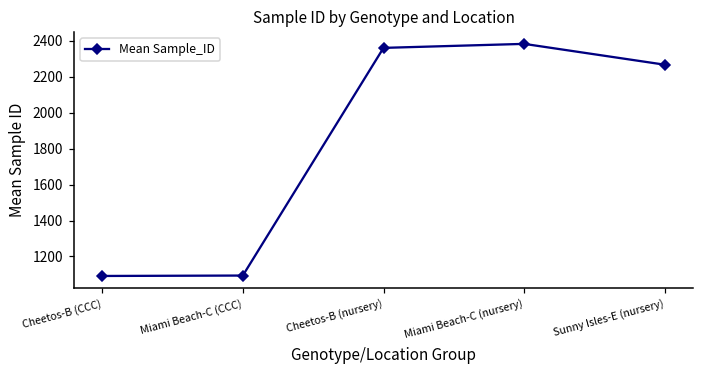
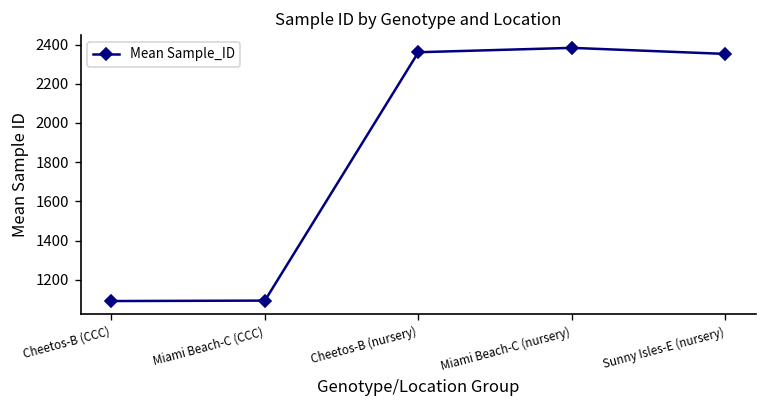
Sunny Isles-E (nursery): 2270 -> 2350
